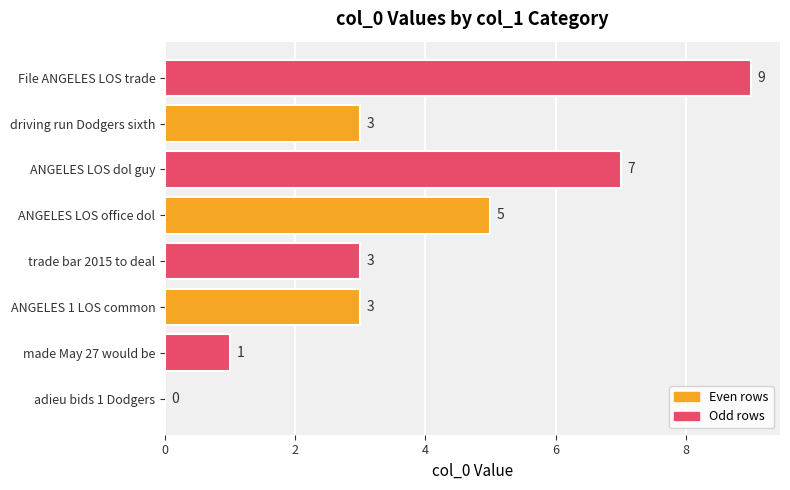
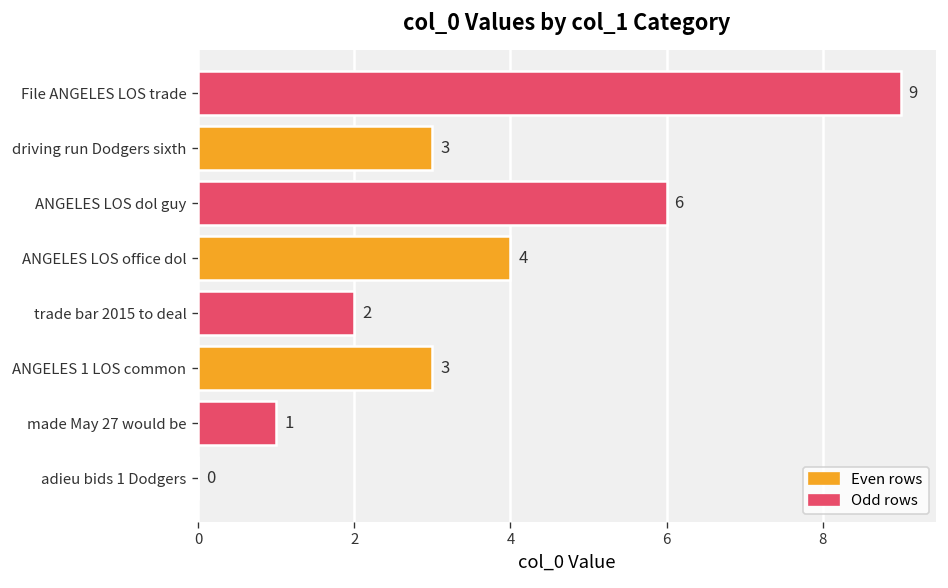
ANGELES LOS dol guy: 7 -> 6
ANGELES LOS office dol: 5 -> 4
trade bar 2015 to deal: 3 -> 2
